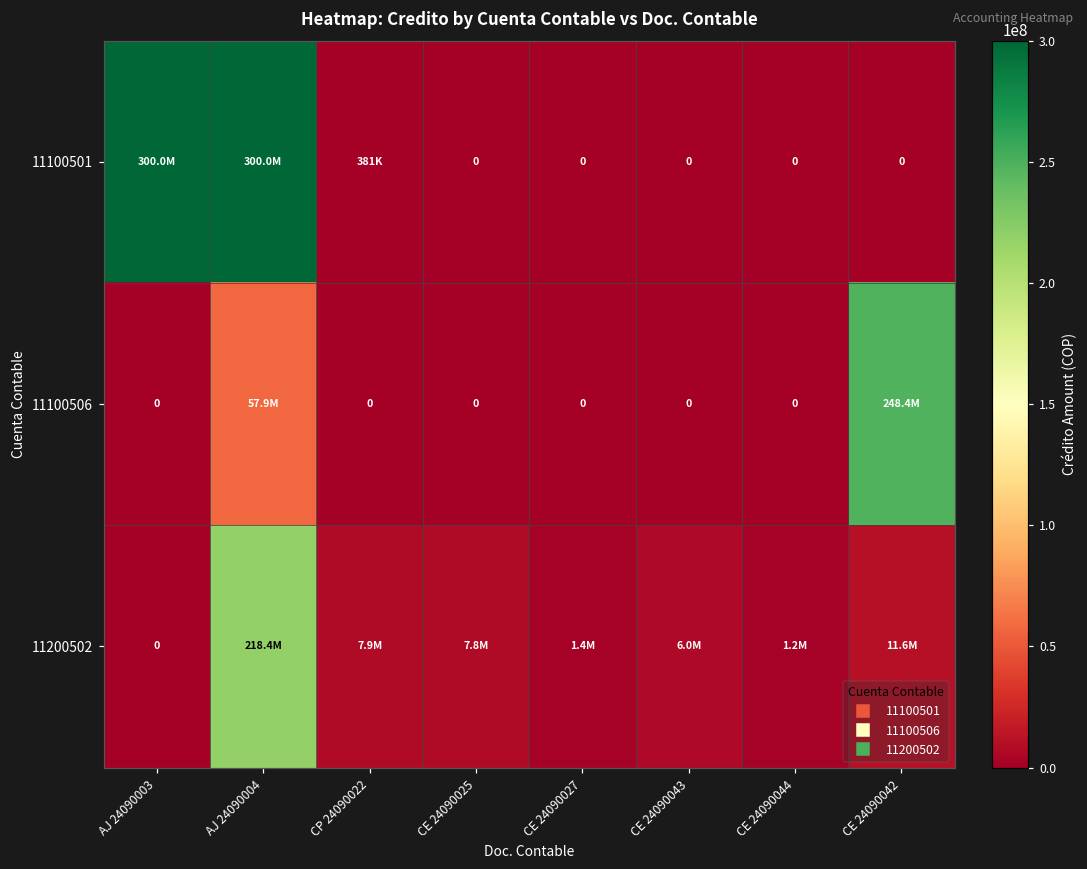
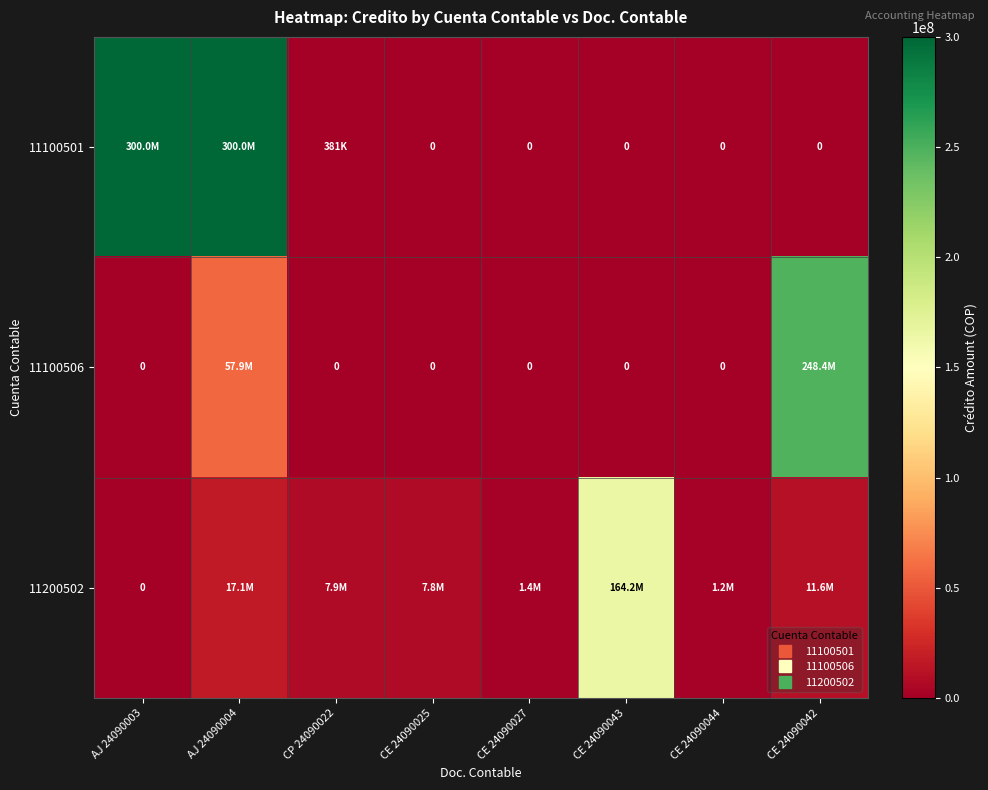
11200502, AJ 24090004: 218.4M -> 17.1M
11200502, CE 24090043: 6.0M -> 164.2M
